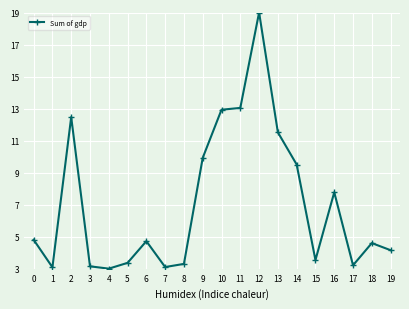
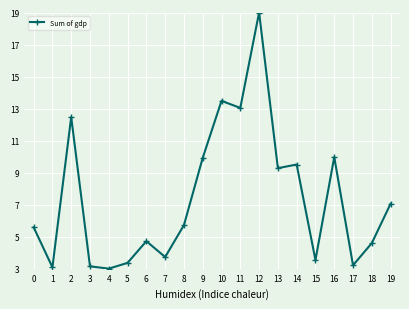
0: 4.8 -> 5.6
7: 3.1 -> 3.7
8: 3.3 -> 5.7
10: 12.9 -> 13.5
13: 11.5 -> 9.3
16: 7.8 -> 10.0
19: 4.2 -> 7.1
